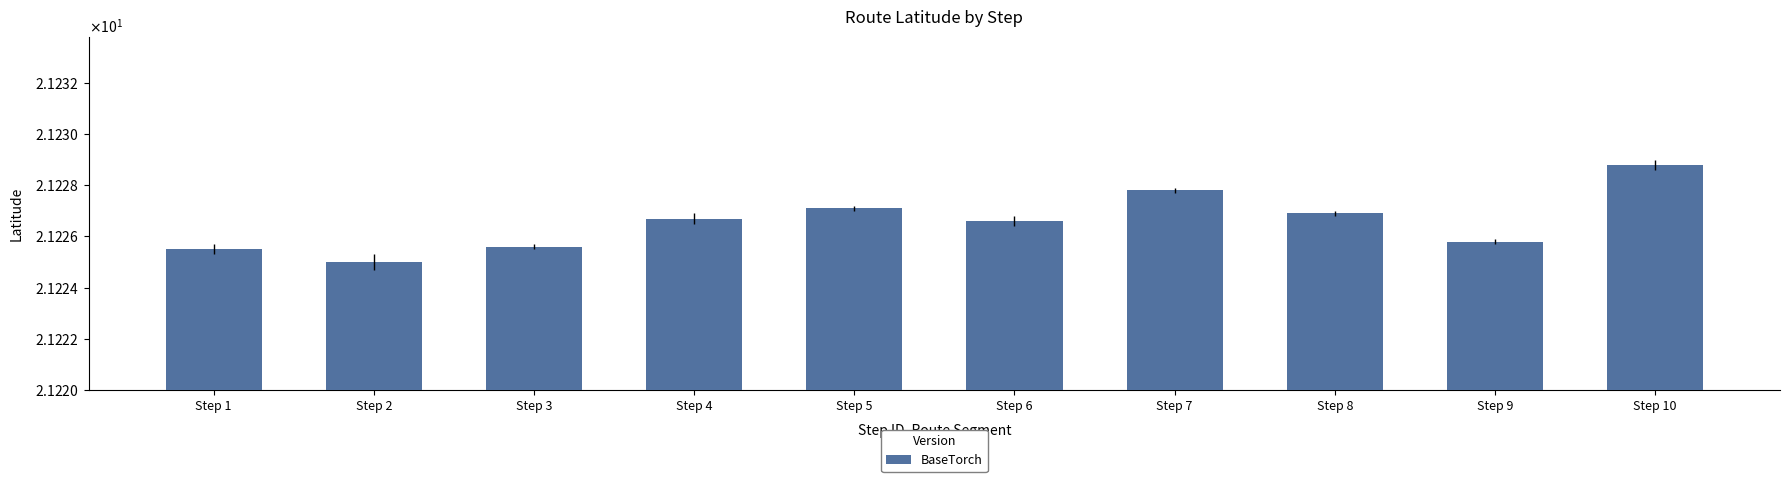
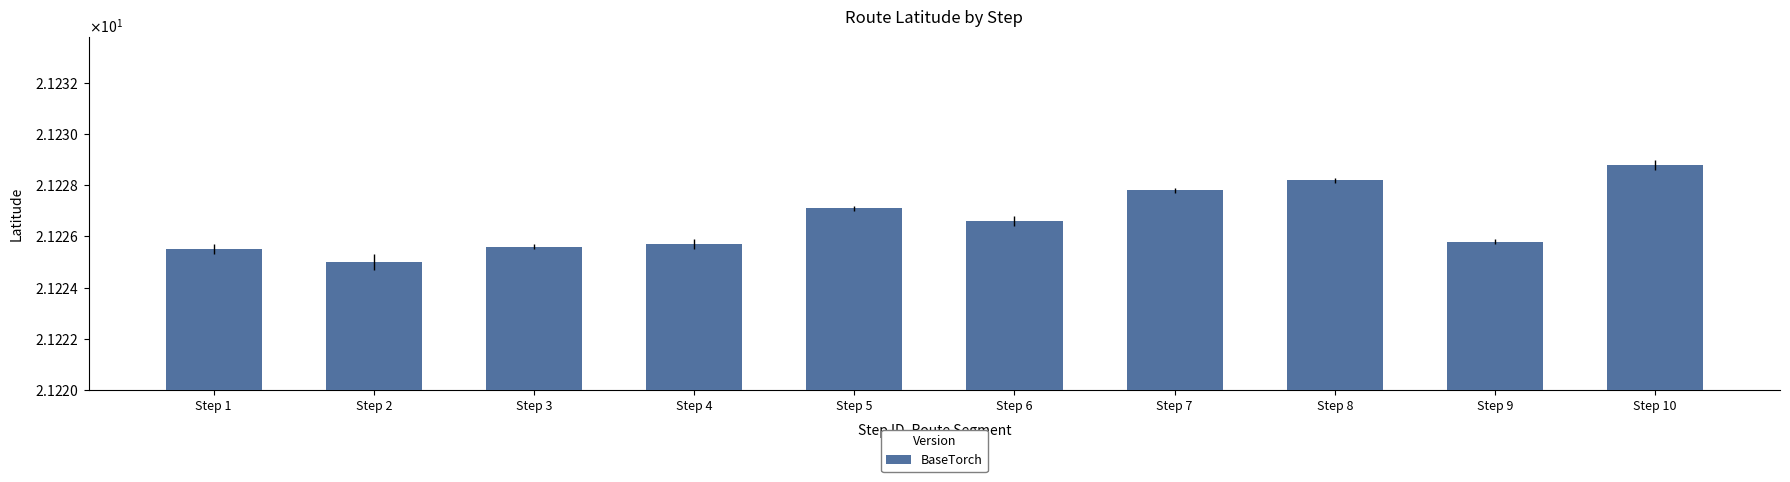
Step 4: 21.2267 -> 21.2257
Step 8: 21.2269 -> 21.2282
